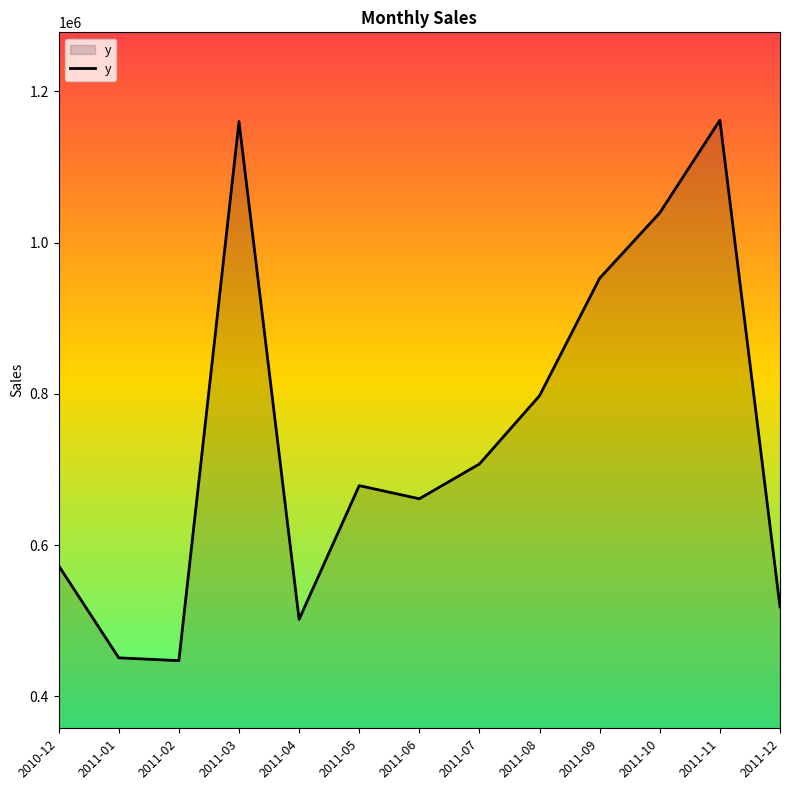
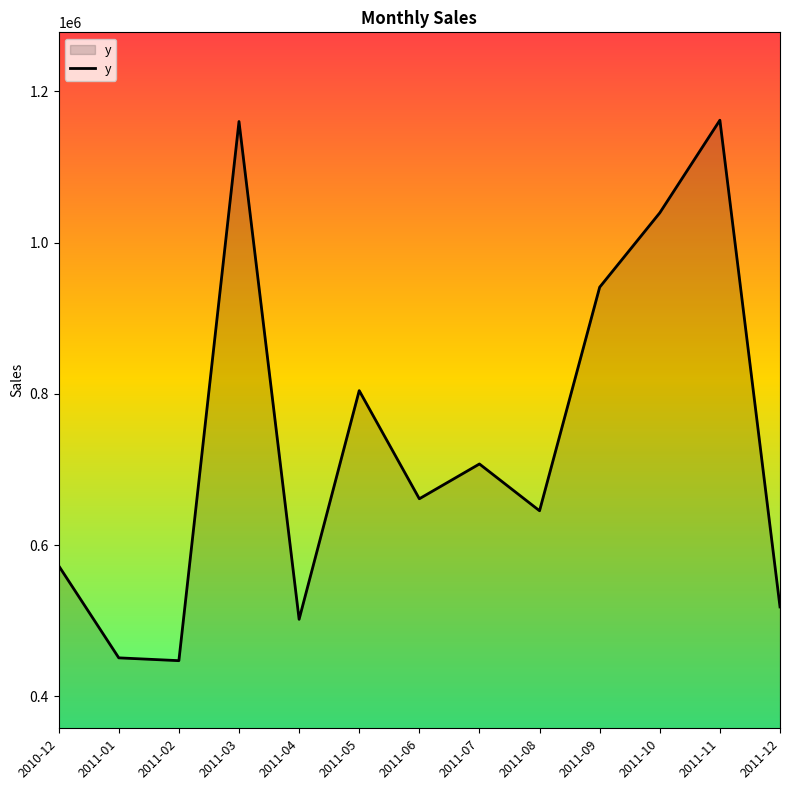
2011-05: 680000 -> 800000
2011-08: 800000 -> 650000
2011-09: 950000 -> 940000
